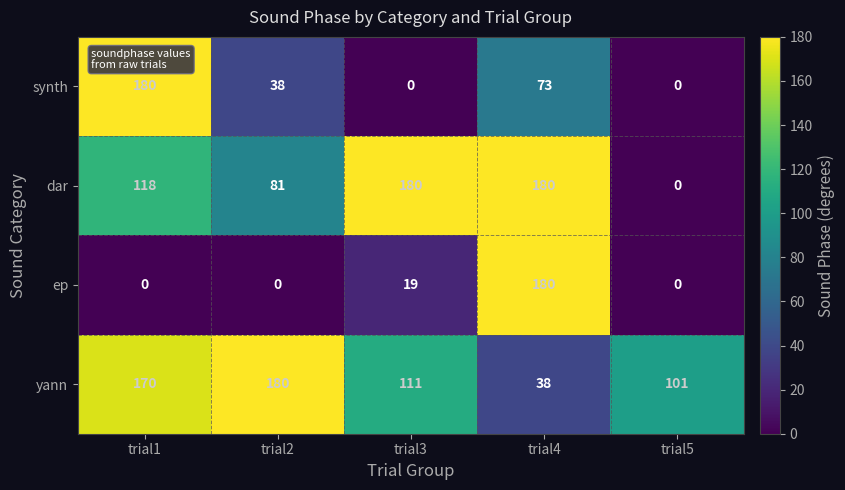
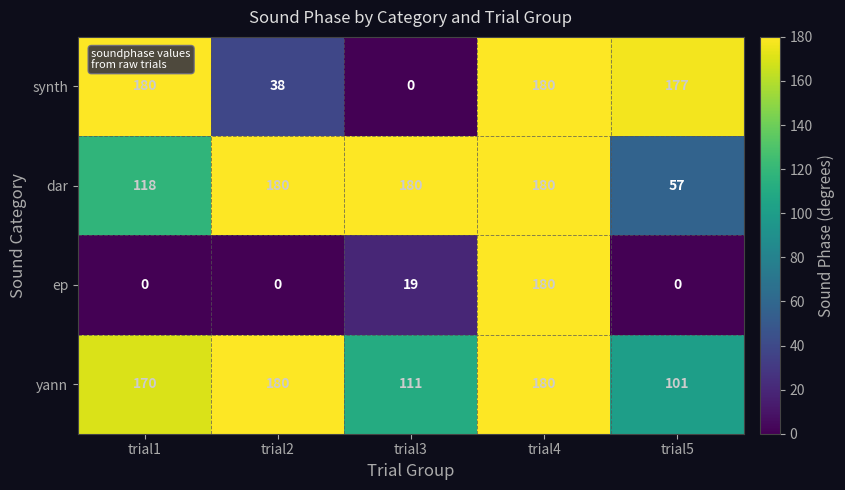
synth, trial4: 73 -> 180
synth, trial5: 0 -> 177
dar, trial2: 81 -> 180
dar, trial5: 0 -> 57
yann, trial4: 38 -> 180
